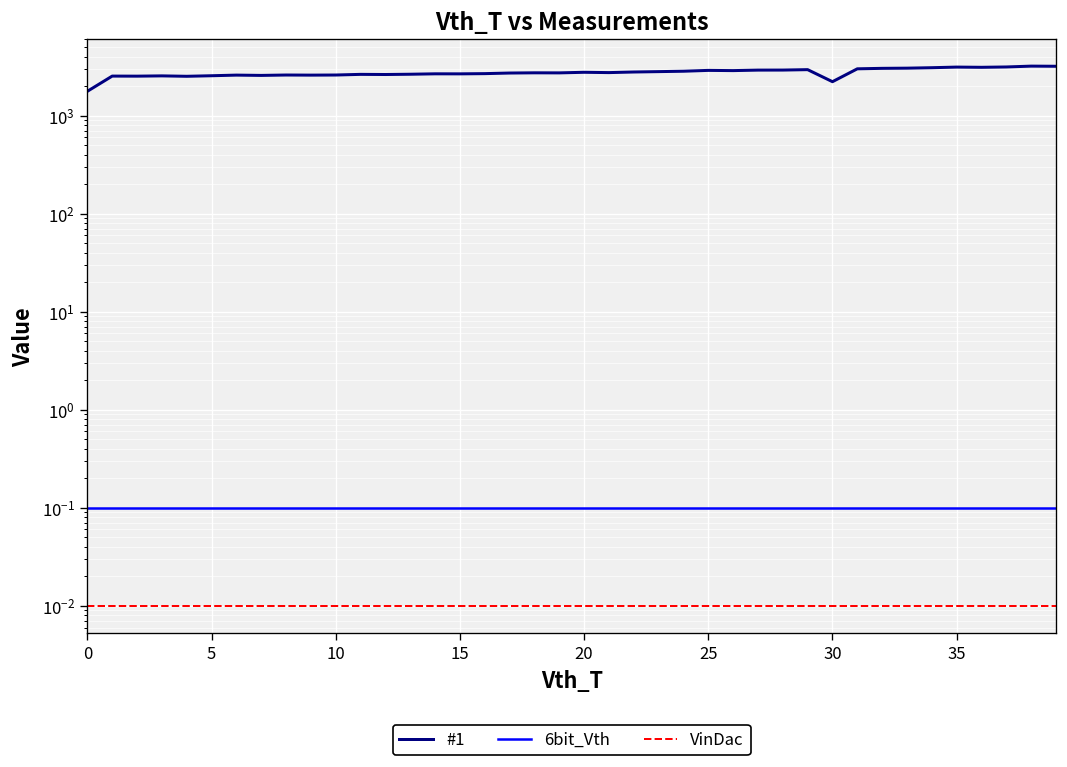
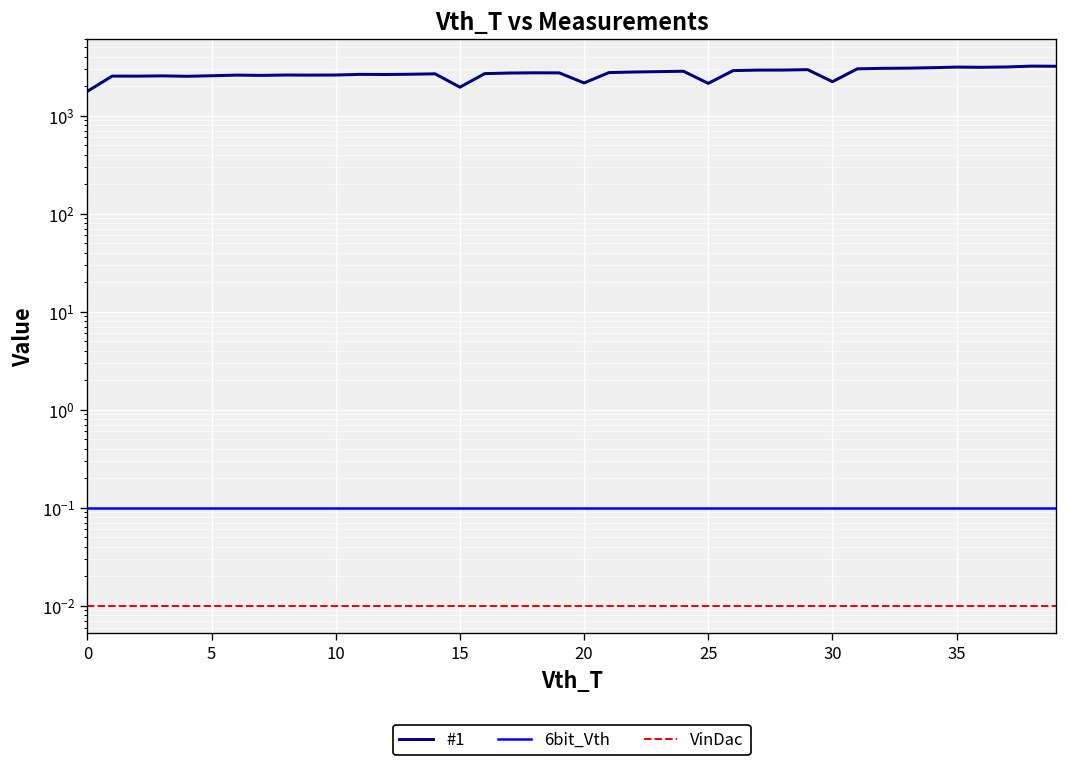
#1, 15: 2700 -> 2000
#1, 20: 2800 -> 2200
#1, 25: 2900 -> 2100
